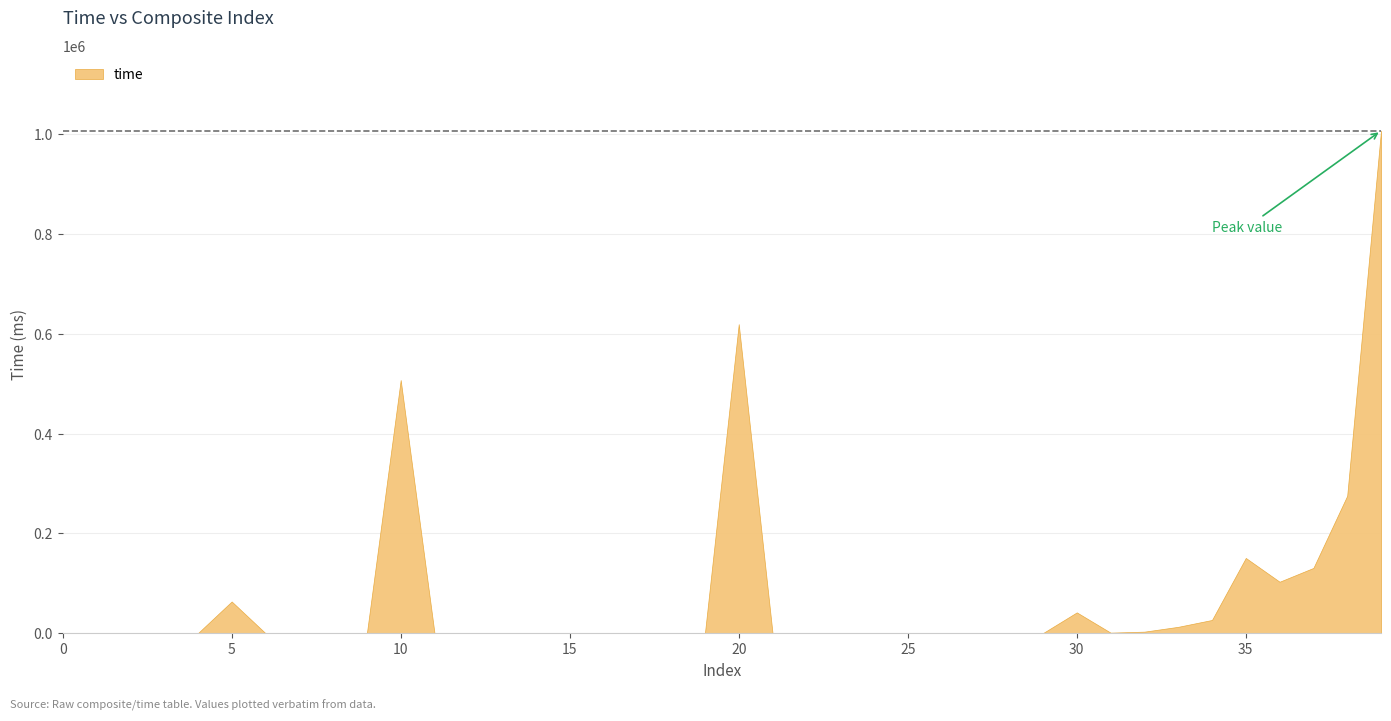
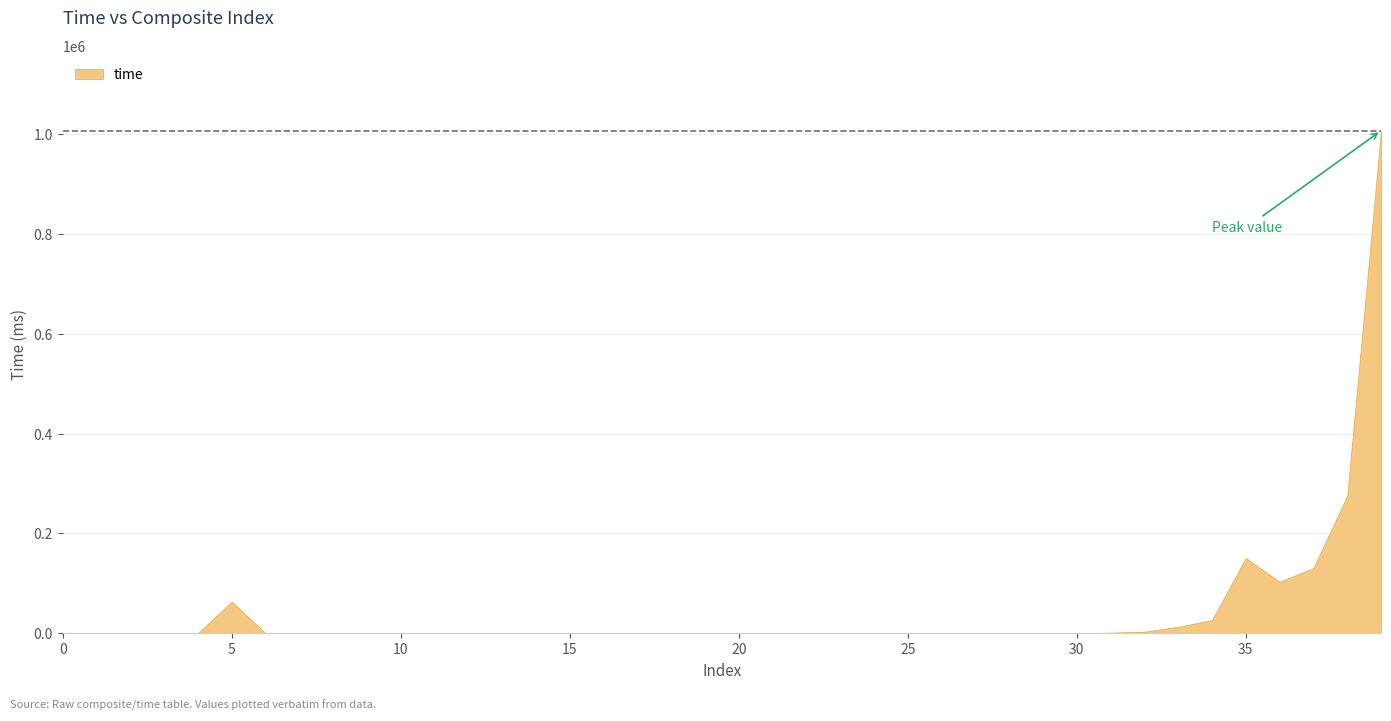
10: 510000 -> 0
20: 620000 -> 0
30: 40000 -> 0
